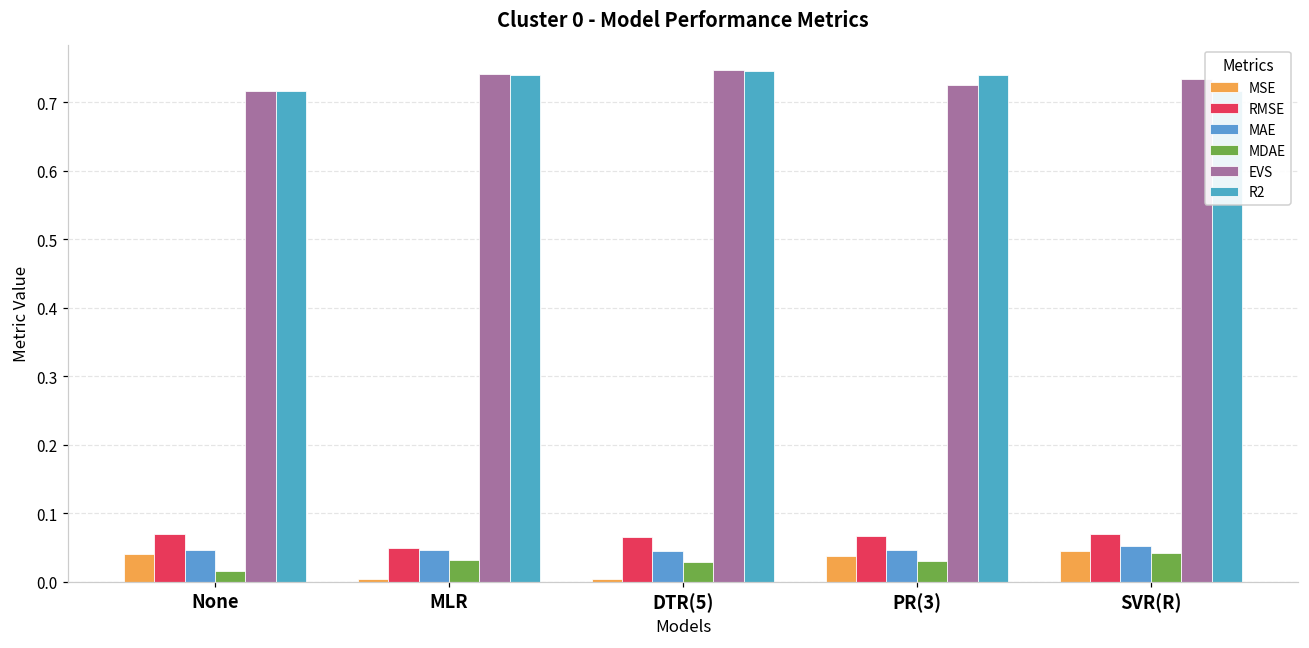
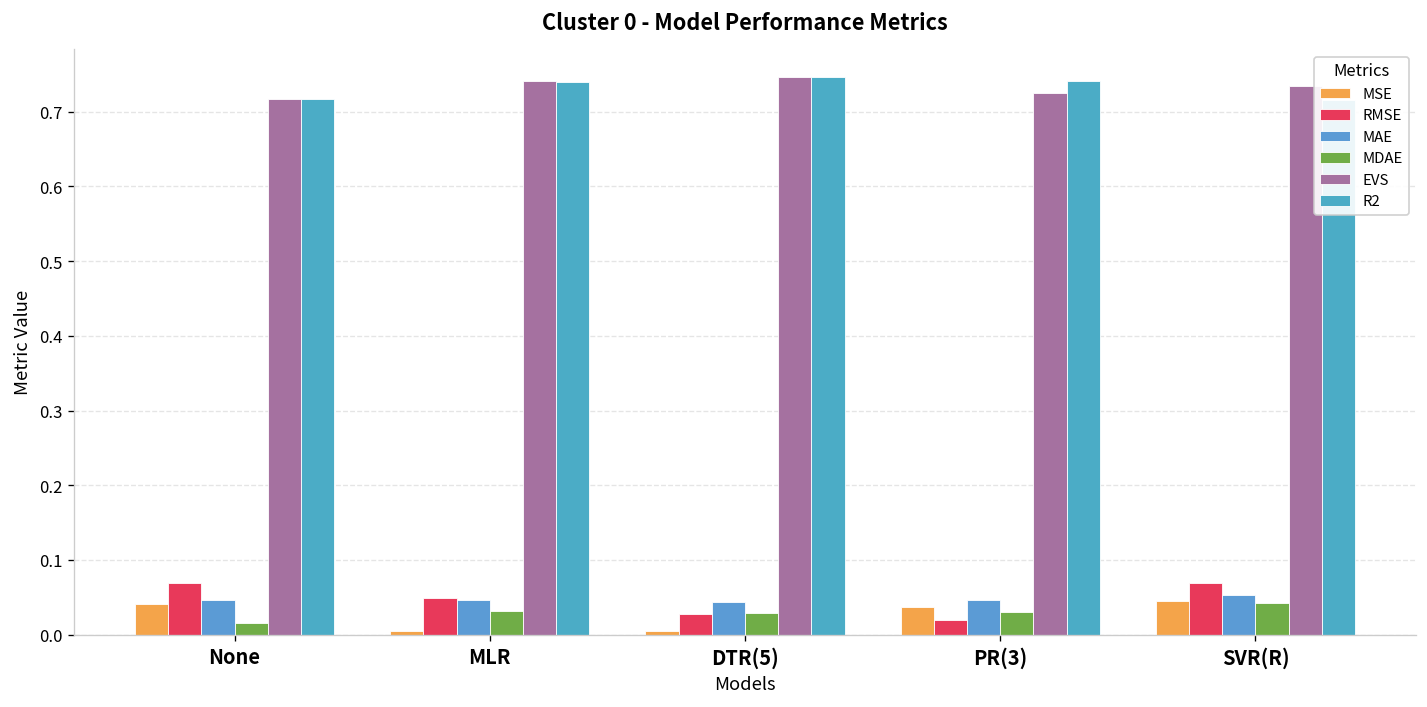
RMSE, DTR(5): 0.07 -> 0.03
RMSE, PR(3): 0.07 -> 0.02
